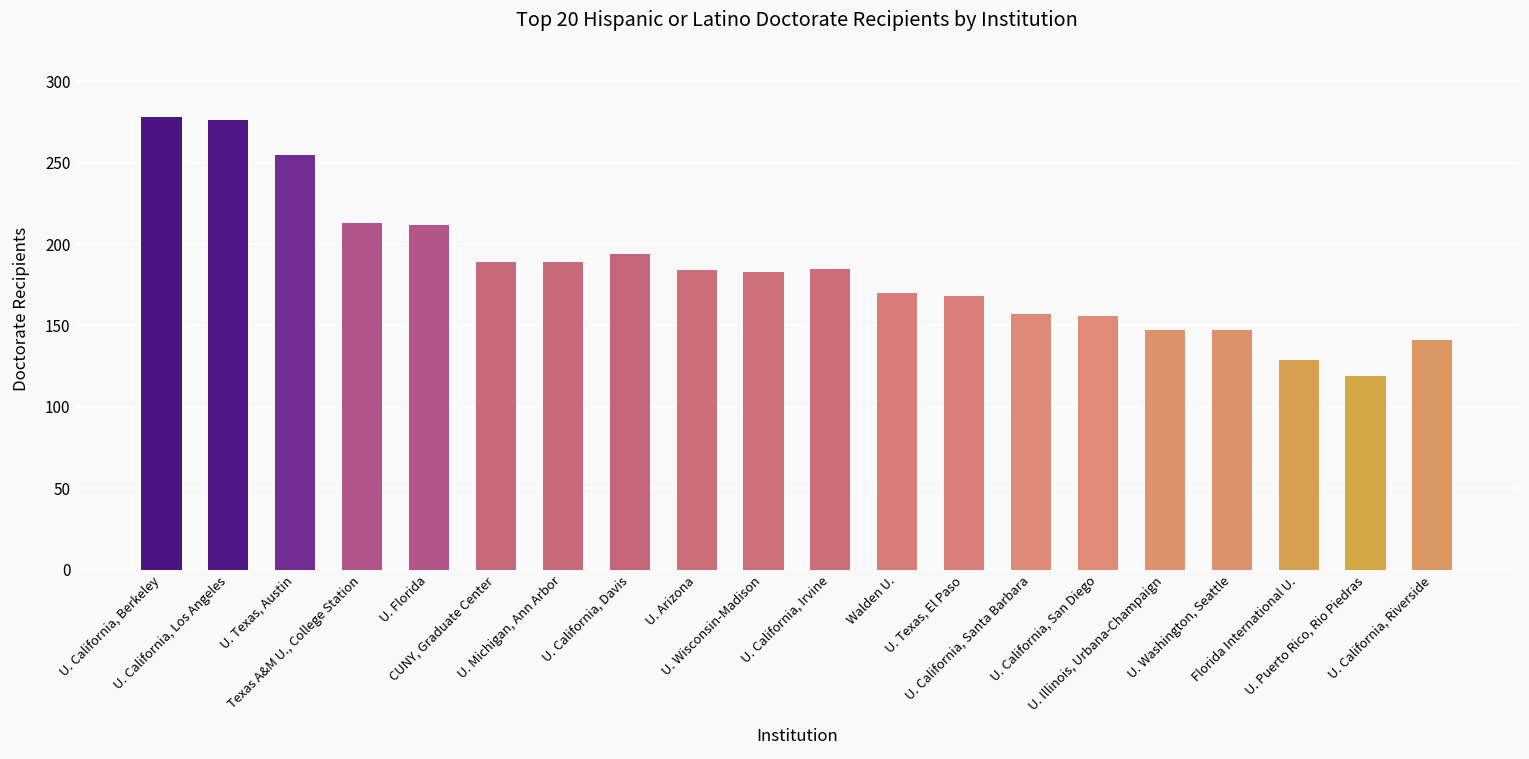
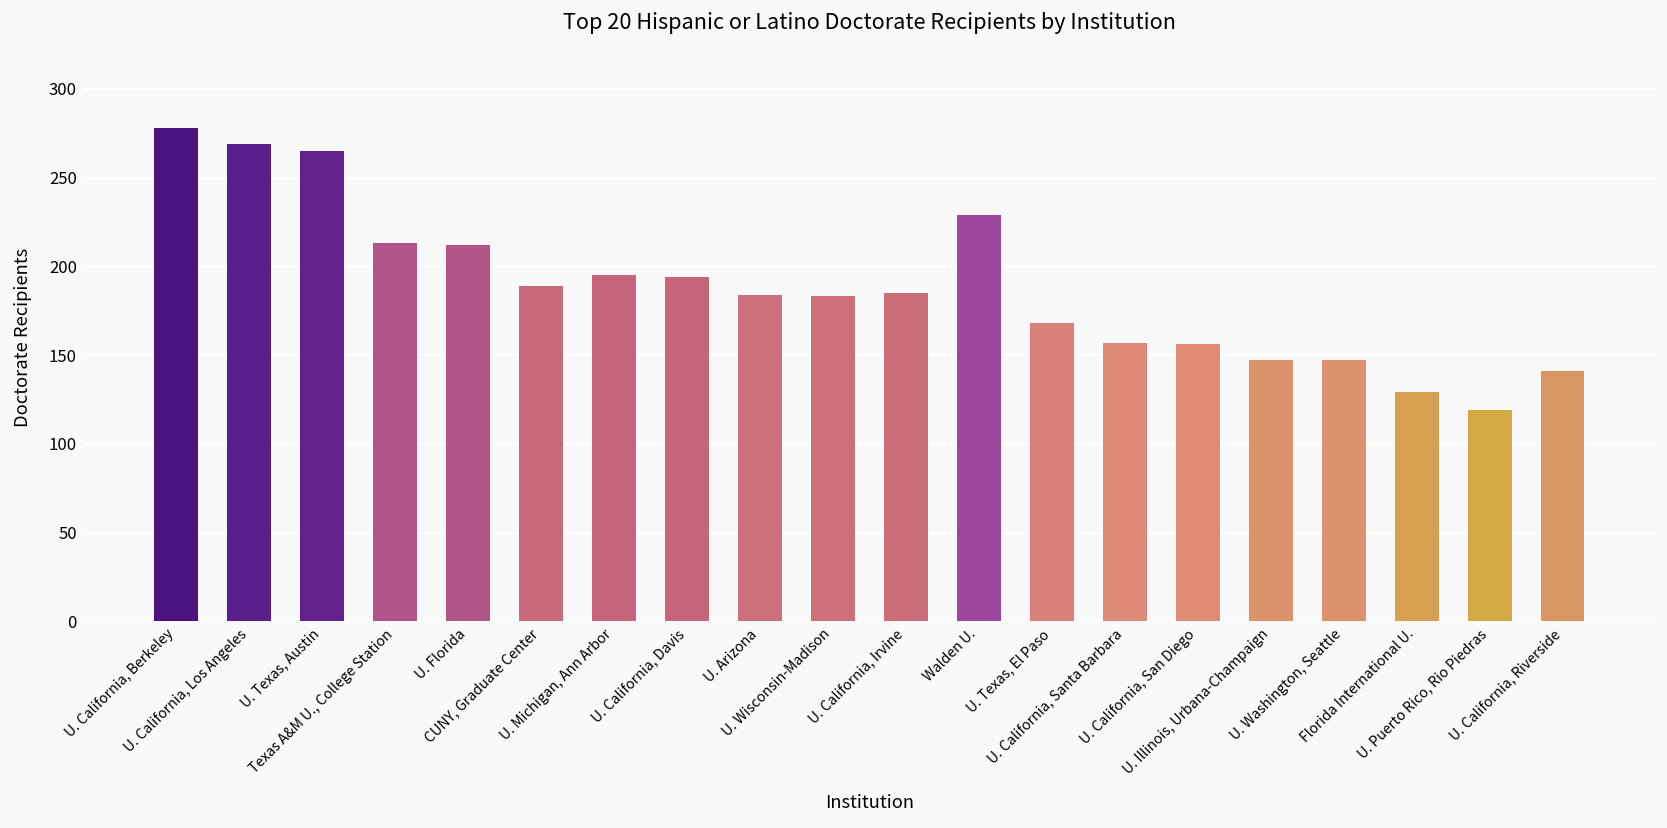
U. California, Los Angeles: 276 -> 269
U. Texas, Austin: 255 -> 265
U. Michigan, Ann Arbor: 189 -> 195
Walden U.: 170 -> 229
